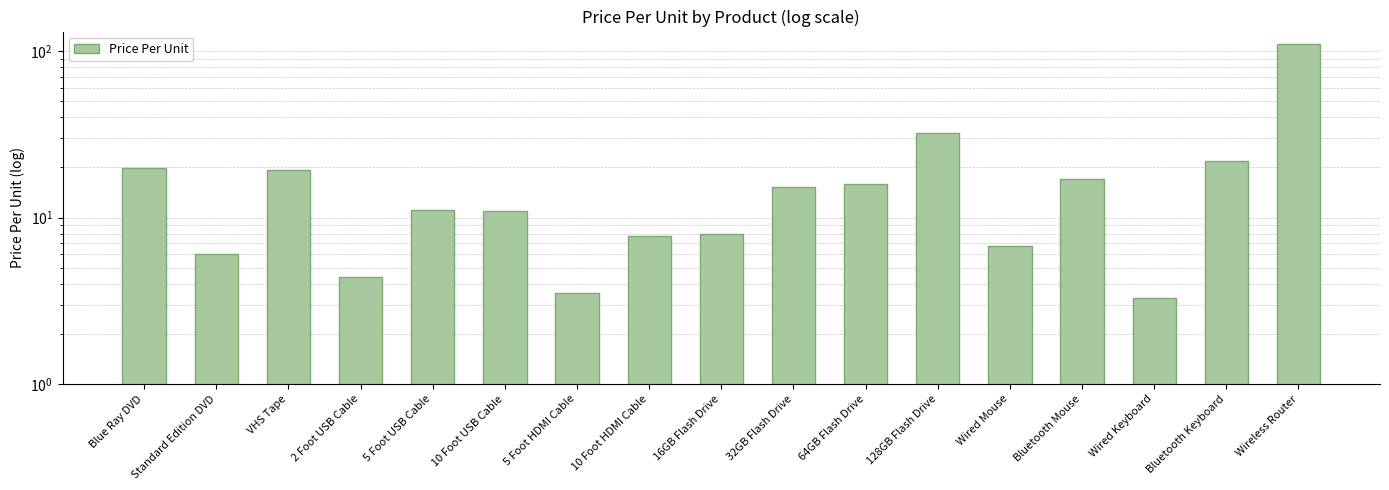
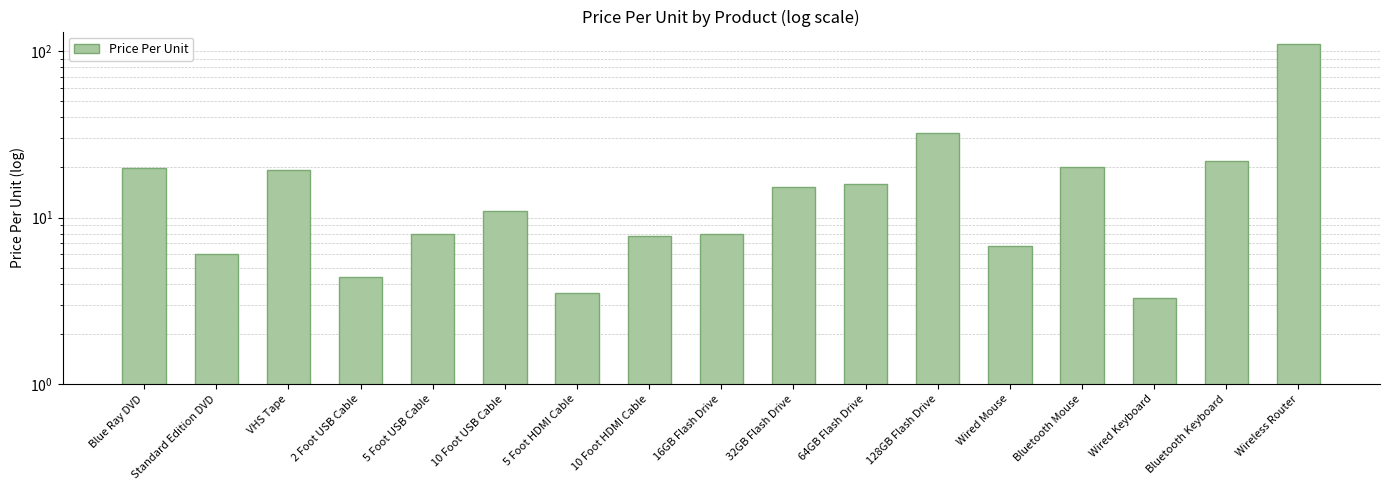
5 Foot USB Cable: 11 -> 8
Bluetooth Mouse: 17 -> 20
